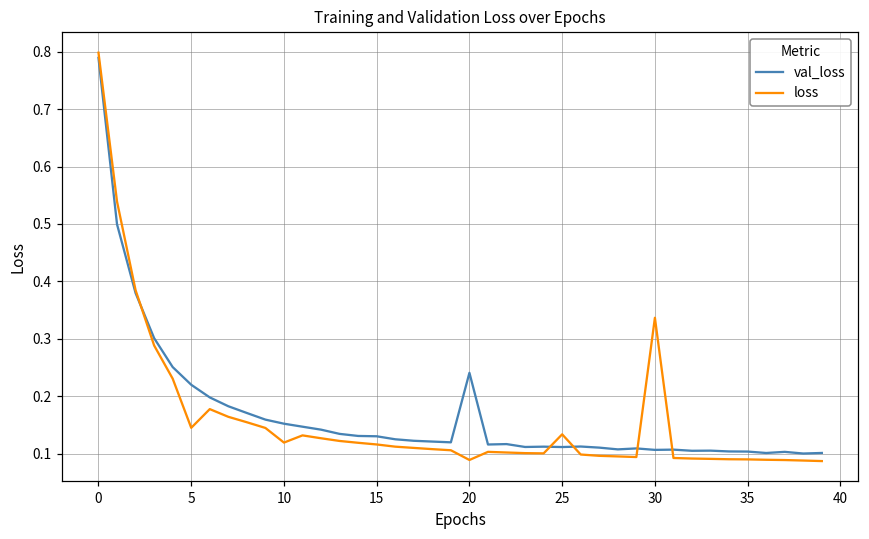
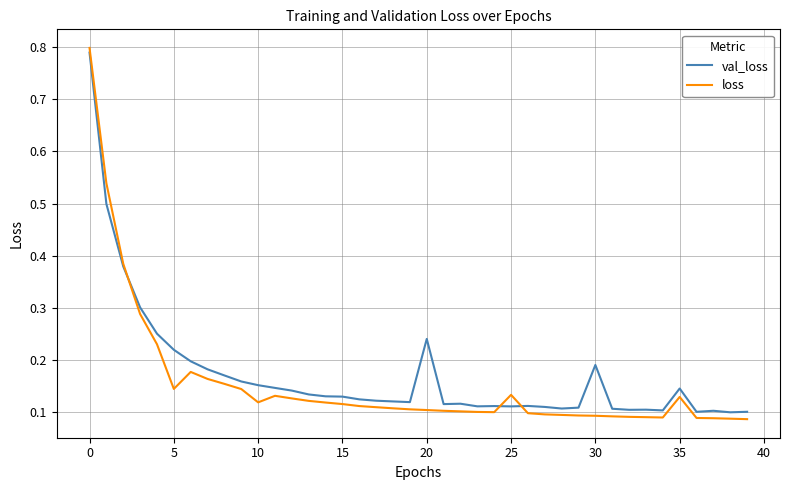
loss, 20: 0.09 -> 0.10
val_loss, 30: 0.11 -> 0.19
loss, 30: 0.34 -> 0.09
val_loss, 35: 0.10 -> 0.15
loss, 35: 0.09 -> 0.13
